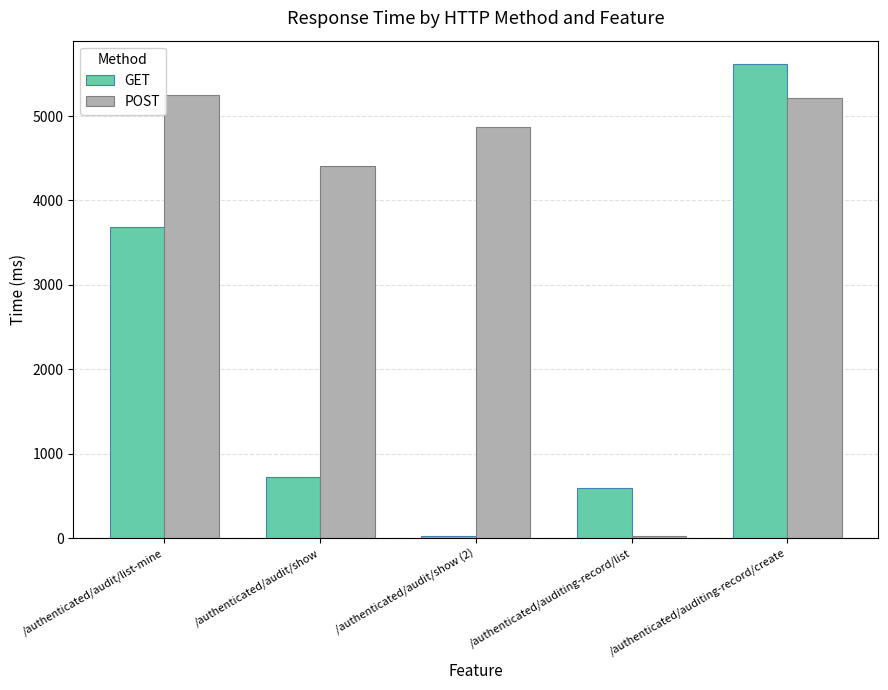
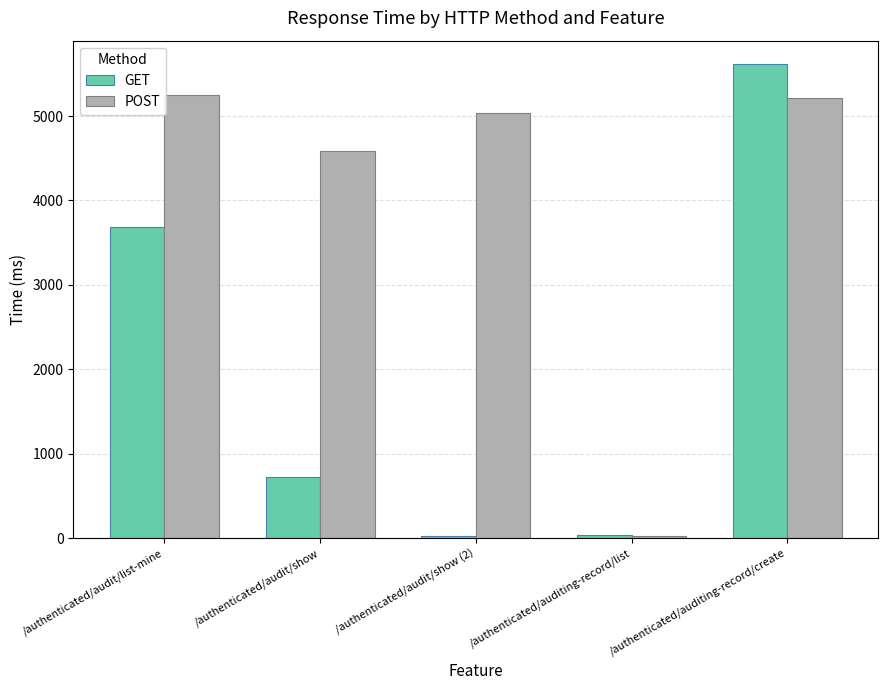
POST, /authenticated/audit/show: 4400 -> 4600
POST, /authenticated/audit/show (2): 4900 -> 5000
GET, /authenticated/auditing-record/list: 600 -> 0
